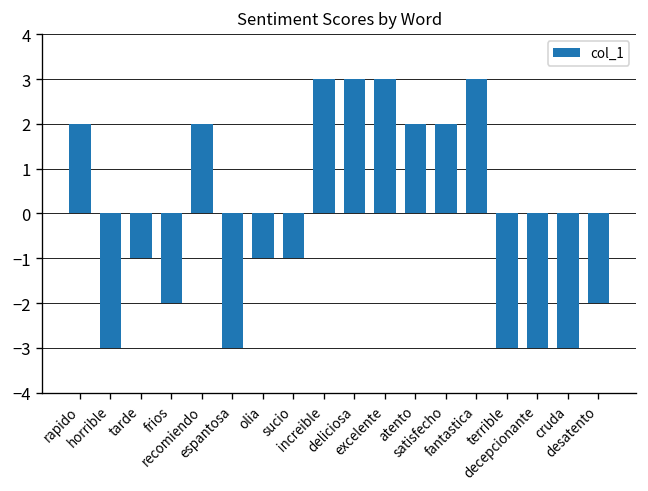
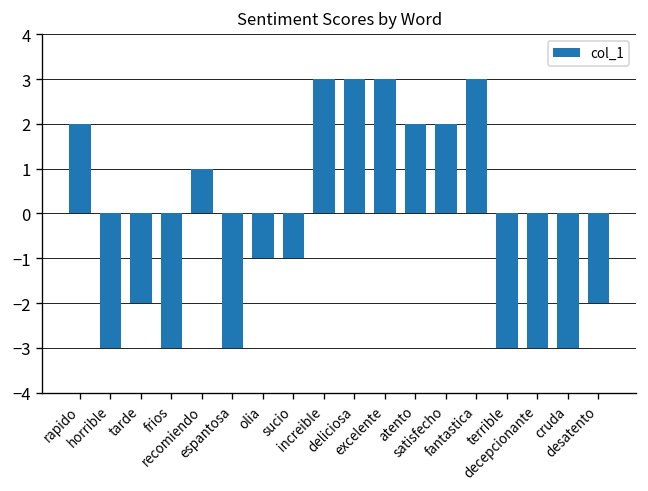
tarde: -1 -> -2
frios: -2 -> -3
recomiendo: 2 -> 1
